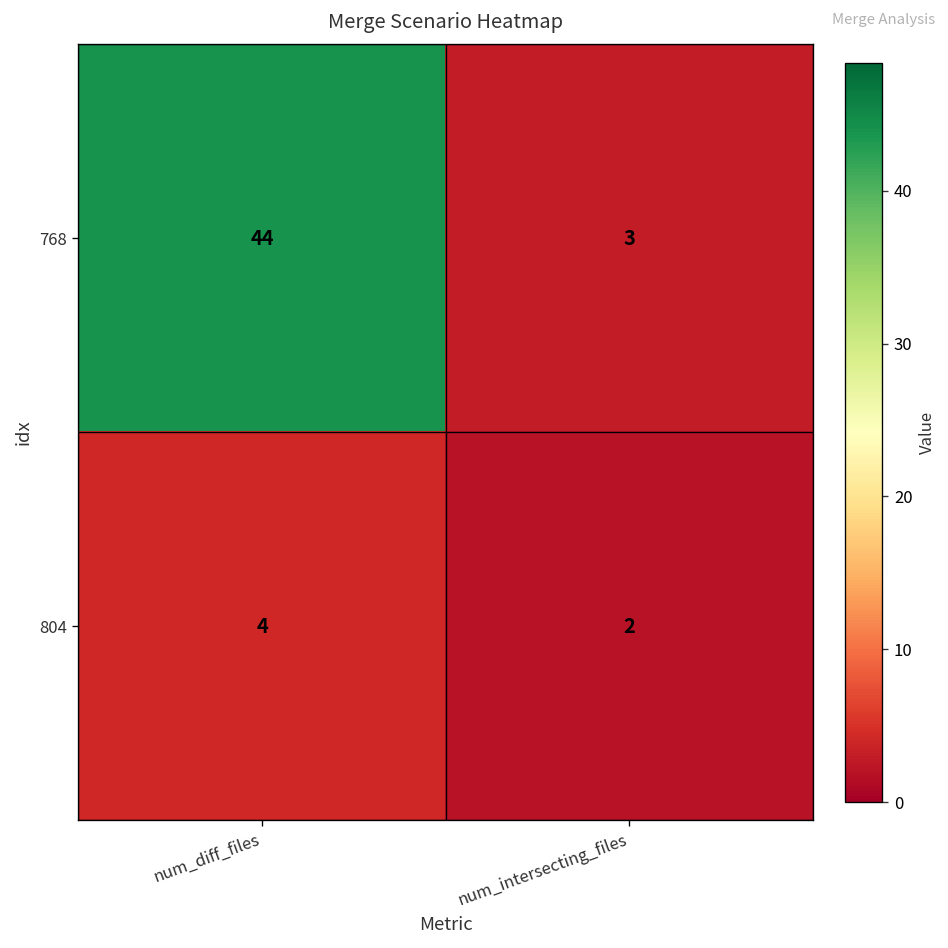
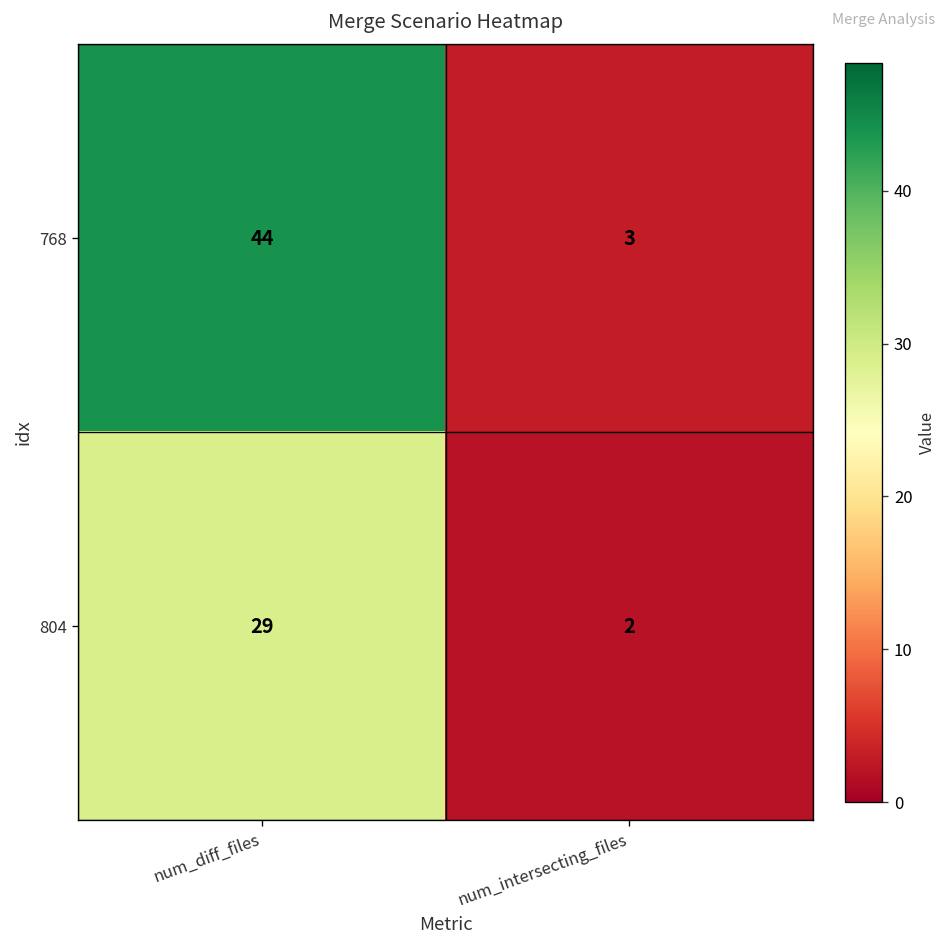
804, num_diff_files: 4 -> 29
